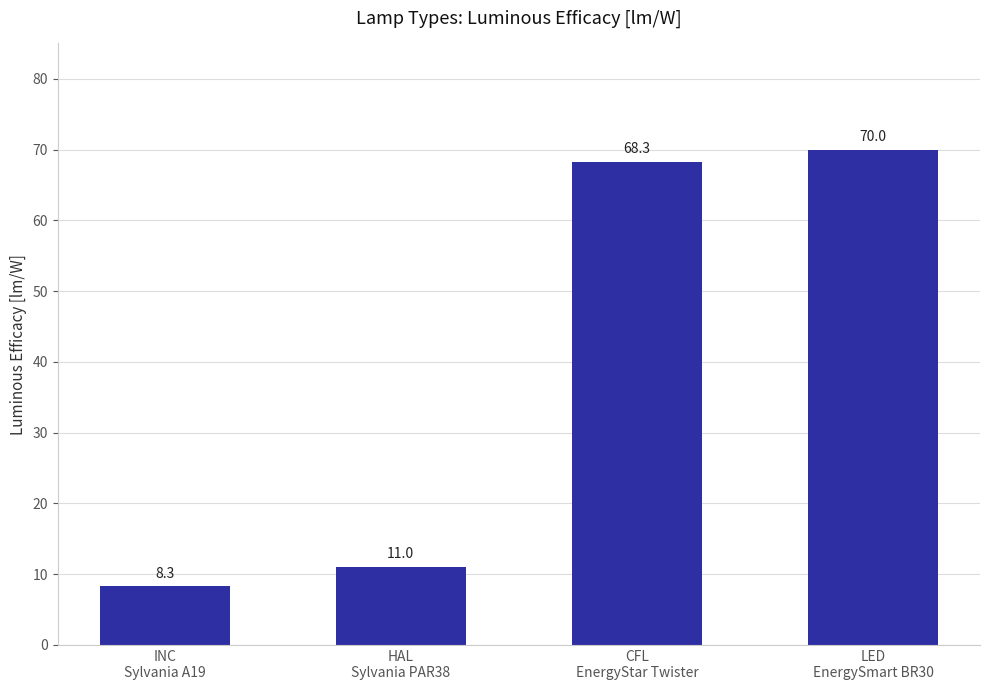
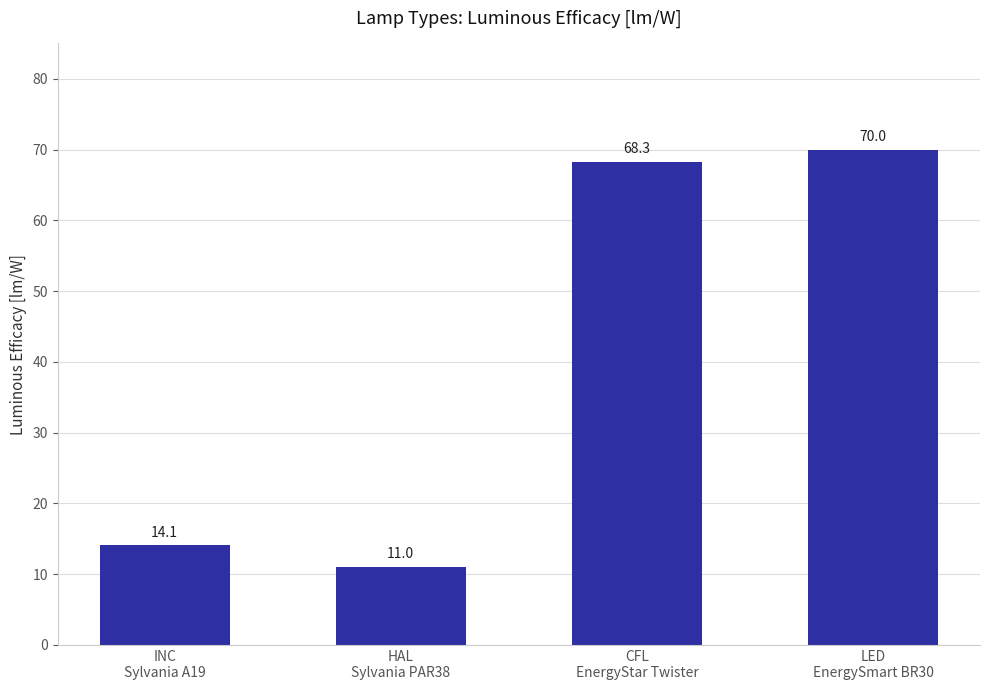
INC Sylvania A19: 8.3 -> 14.1
